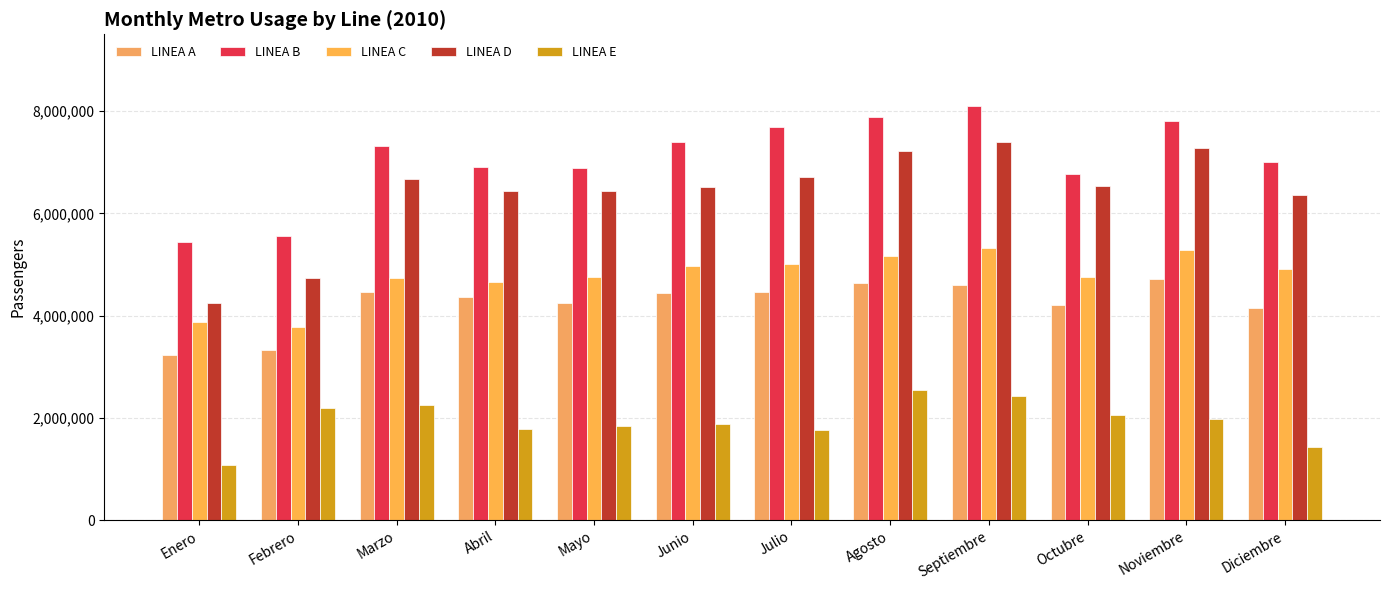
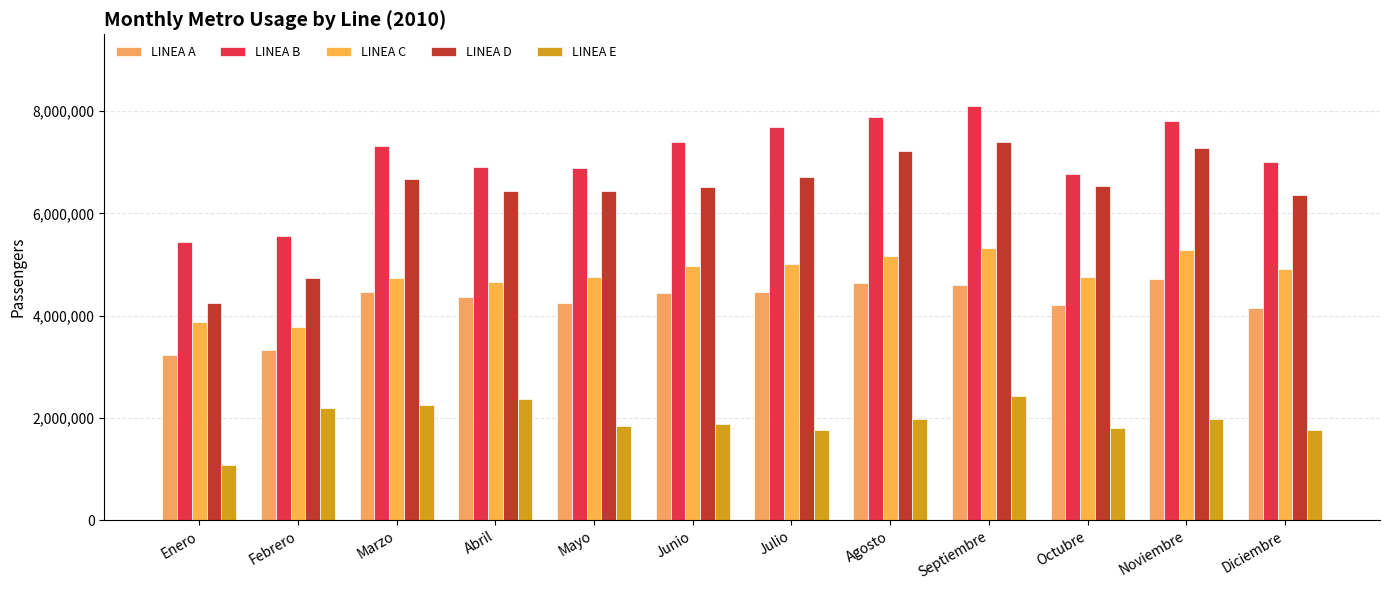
LINEA E, Abril: 1,800,000 -> 2,400,000
LINEA E, Agosto: 2,600,000 -> 2,000,000
LINEA E, Octubre: 2,100,000 -> 1,800,000
LINEA E, Diciembre: 1,400,000 -> 1,800,000
